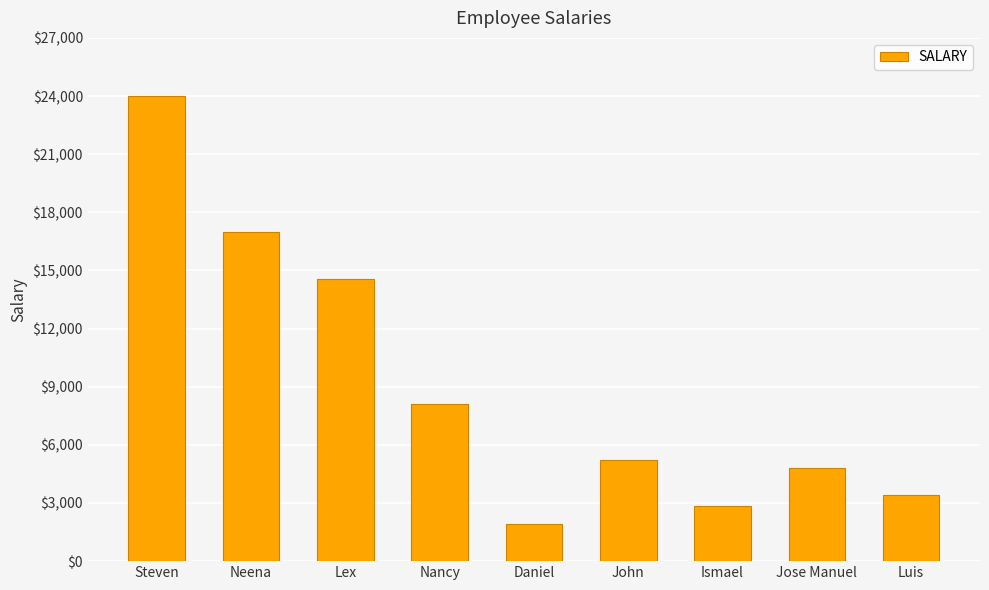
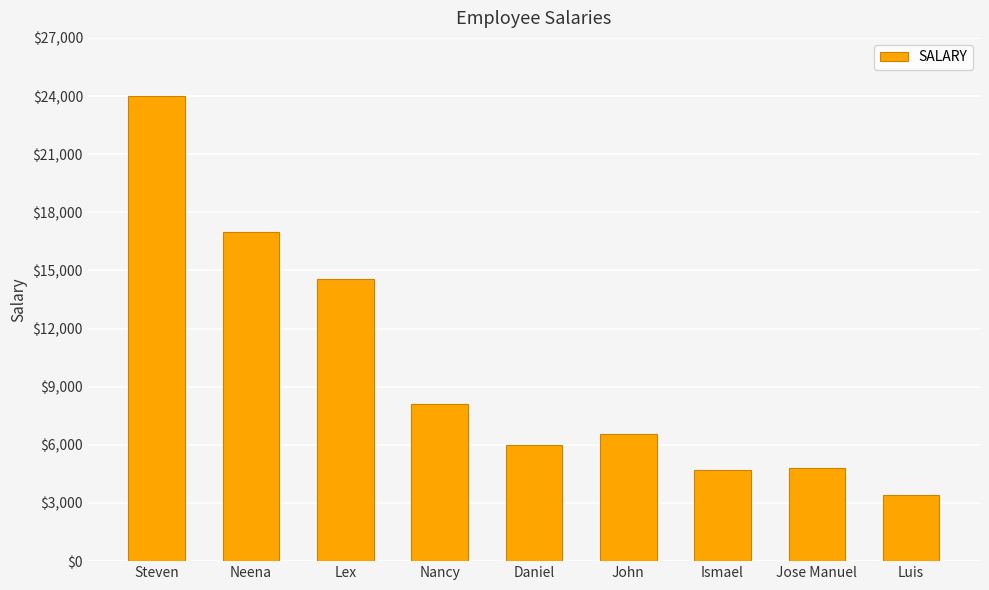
Daniel: $1,900 -> $6,000
John: $5,200 -> $6,600
Ismael: $2,900 -> $4,700
